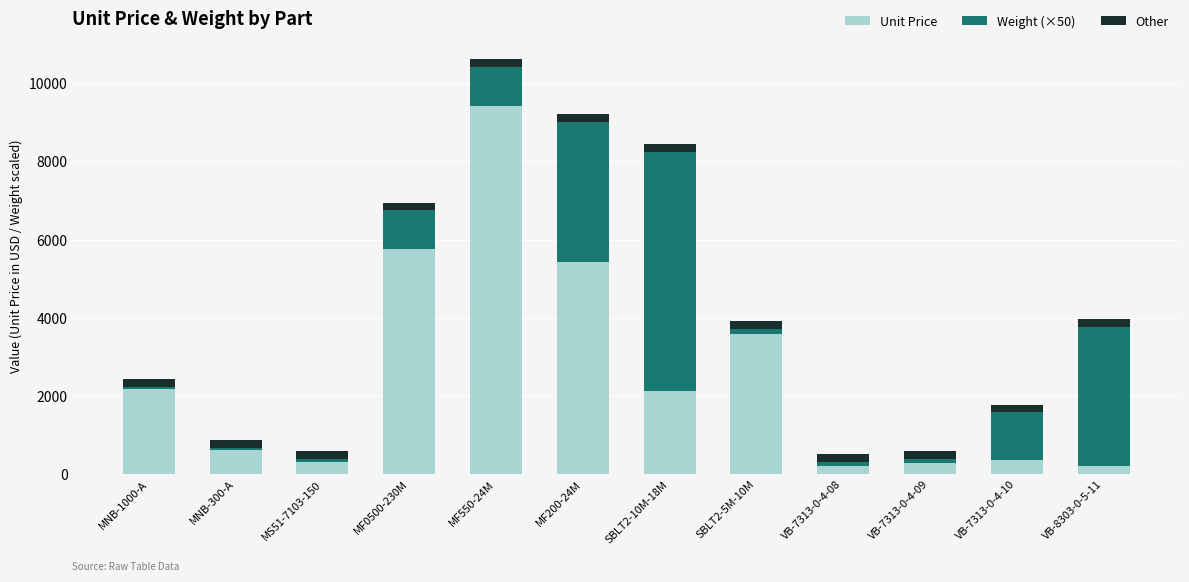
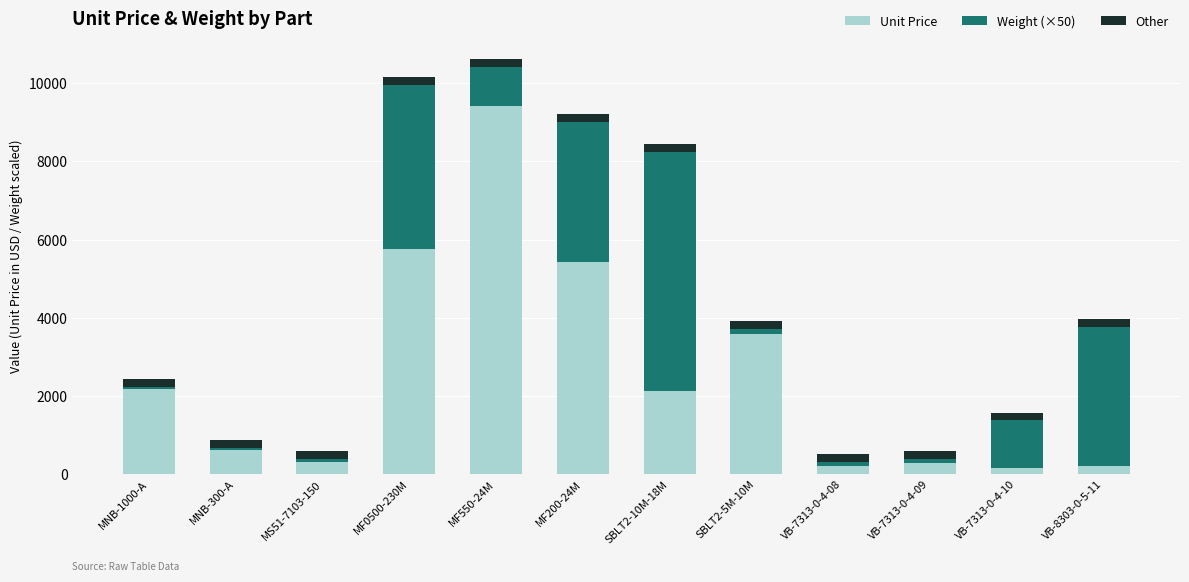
Weight (×50), MF0500-230M: 1000 -> 4200
Unit Price, VB-7313-0-4-10: 400 -> 200
